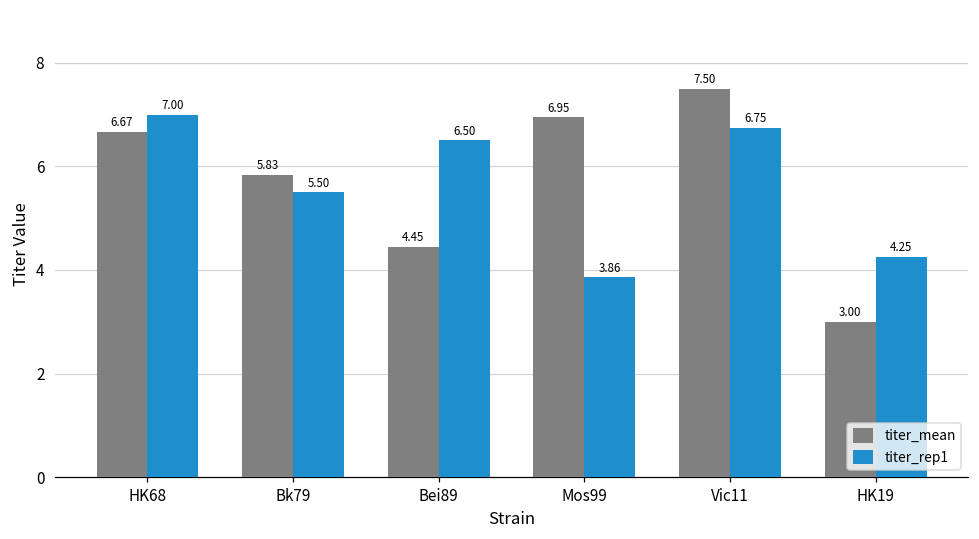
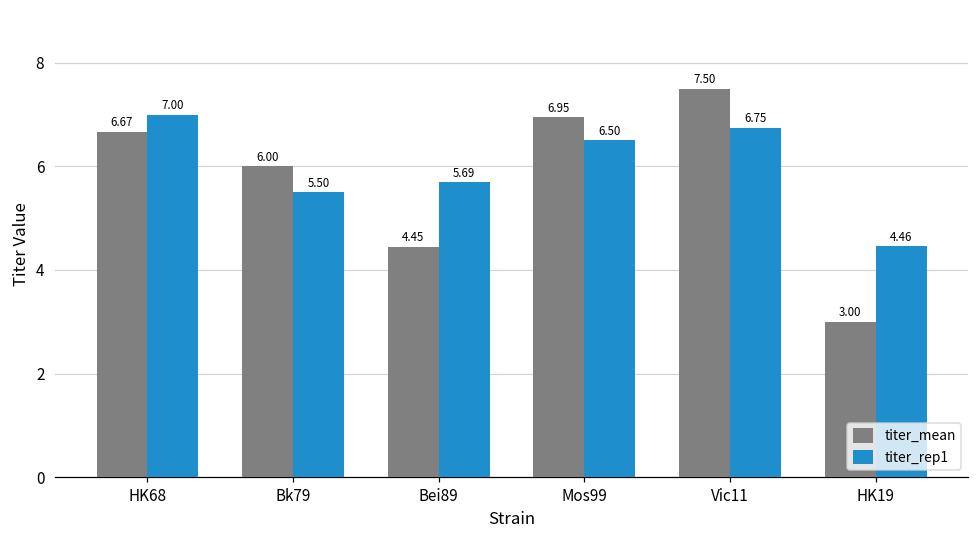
titer_mean, Bk79: 5.83 -> 6.00
titer_rep1, Bei89: 6.50 -> 5.69
titer_rep1, Mos99: 3.86 -> 6.50
titer_rep1, HK19: 4.25 -> 4.46
